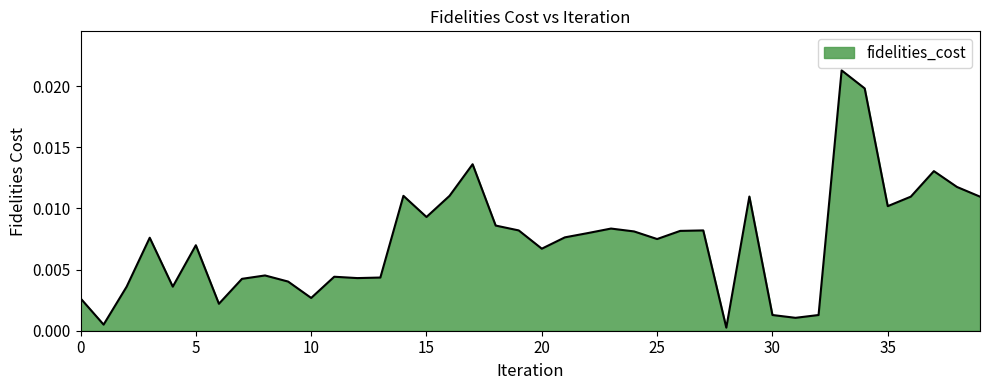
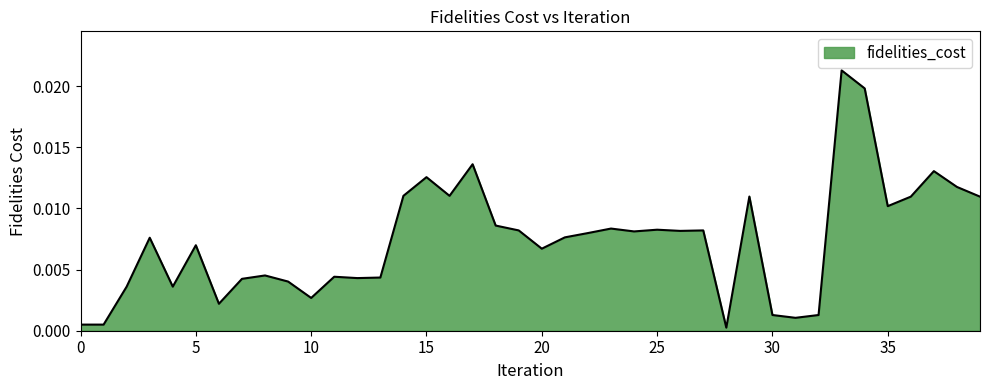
0: 0.0026 -> 0.0005
15: 0.0093 -> 0.0126
25: 0.0075 -> 0.0083
